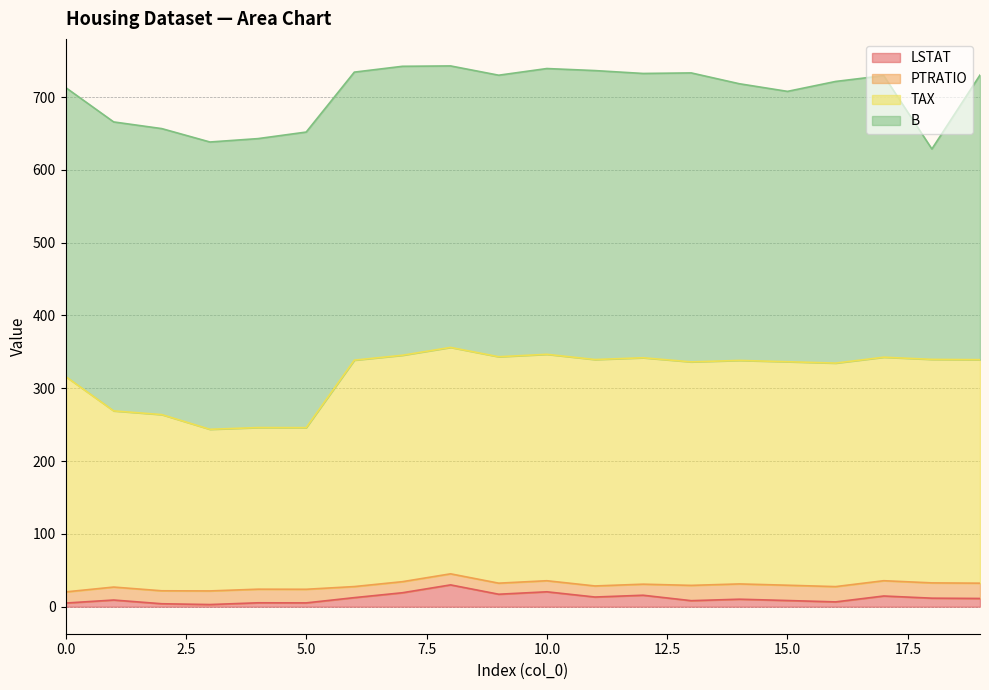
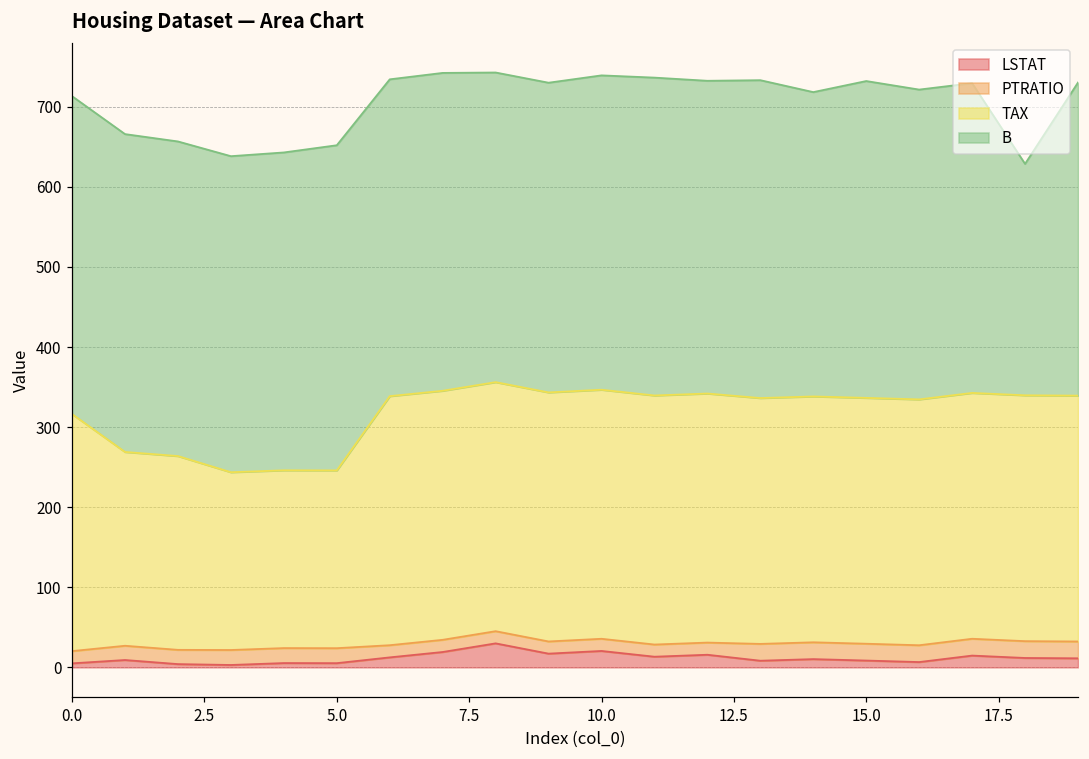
B, 15.0: 370 -> 400
